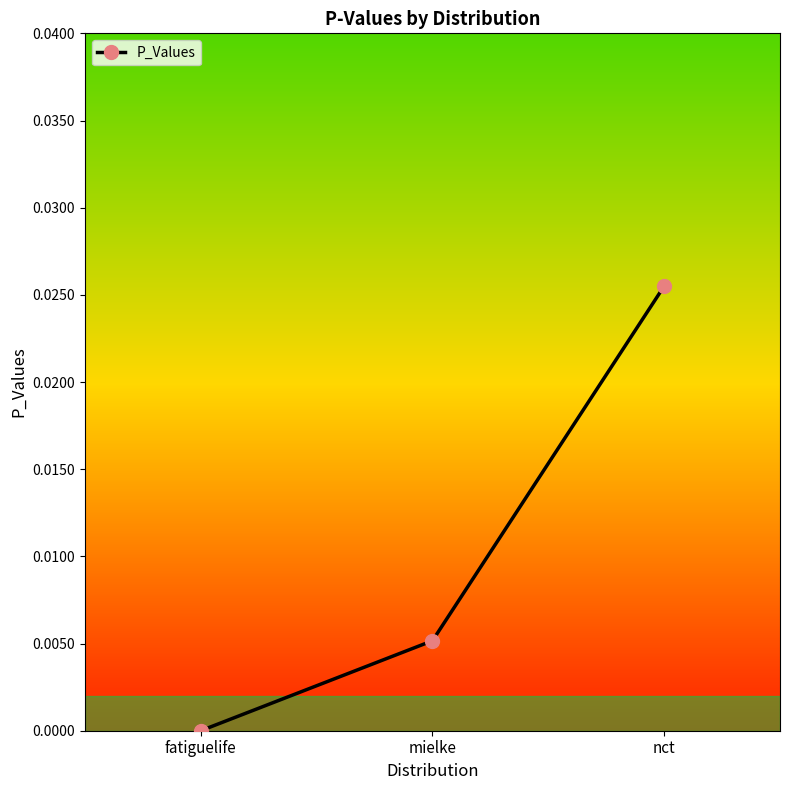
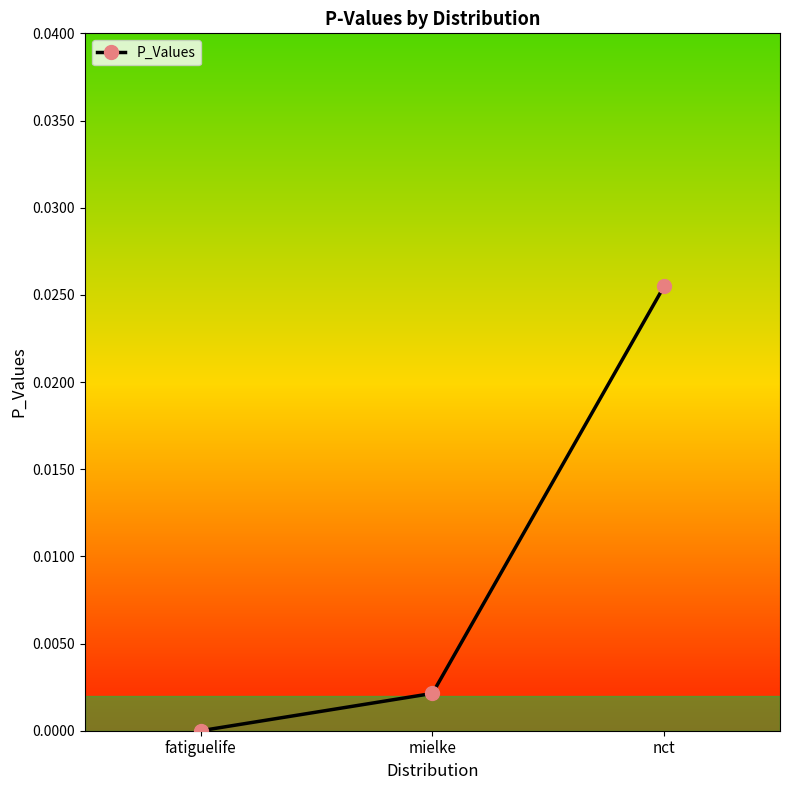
mielke: 0.0052 -> 0.0021
